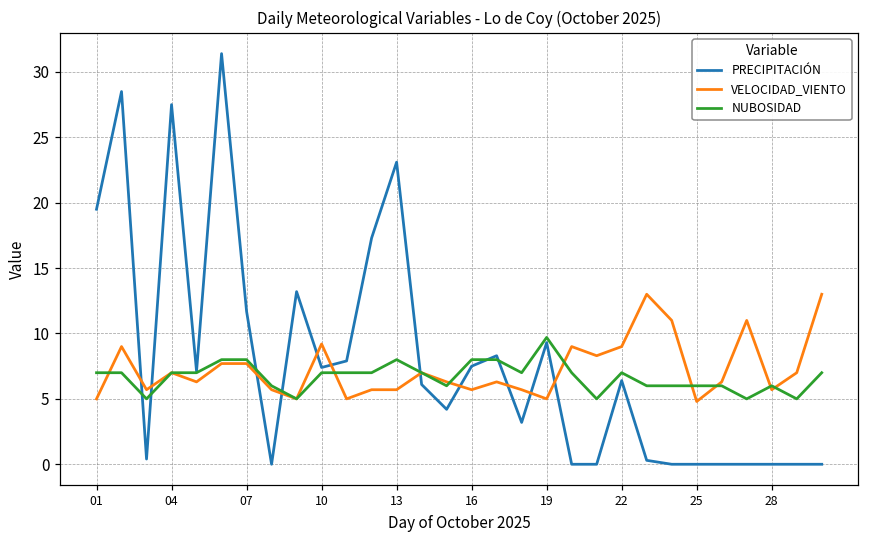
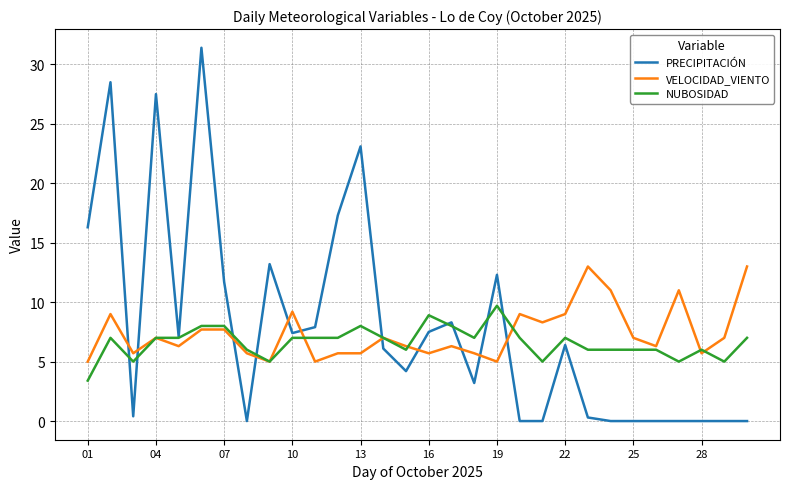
PRECIPITACIÓN, 01: 19.5 -> 16.3
NUBOSIDAD, 01: 7.0 -> 3.4
NUBOSIDAD, 16: 8.0 -> 8.9
PRECIPITACIÓN, 19: 9.3 -> 12.3
VELOCIDAD_VIENTO, 25: 4.8 -> 7.0
